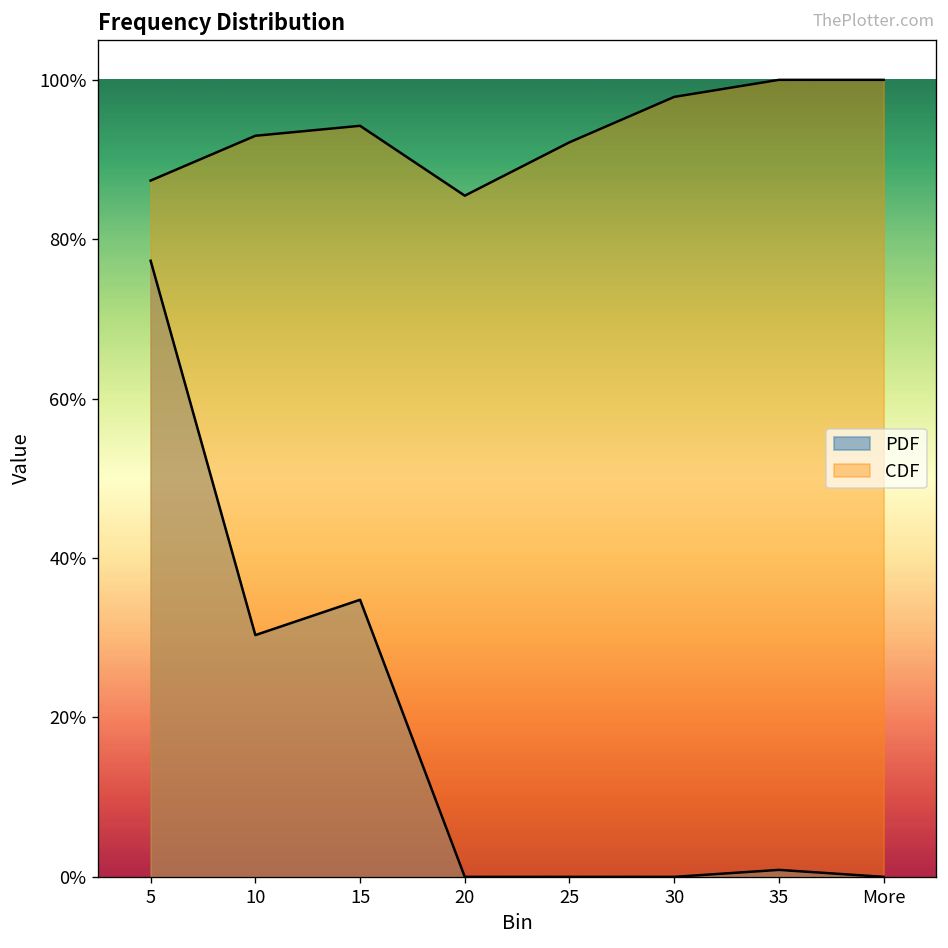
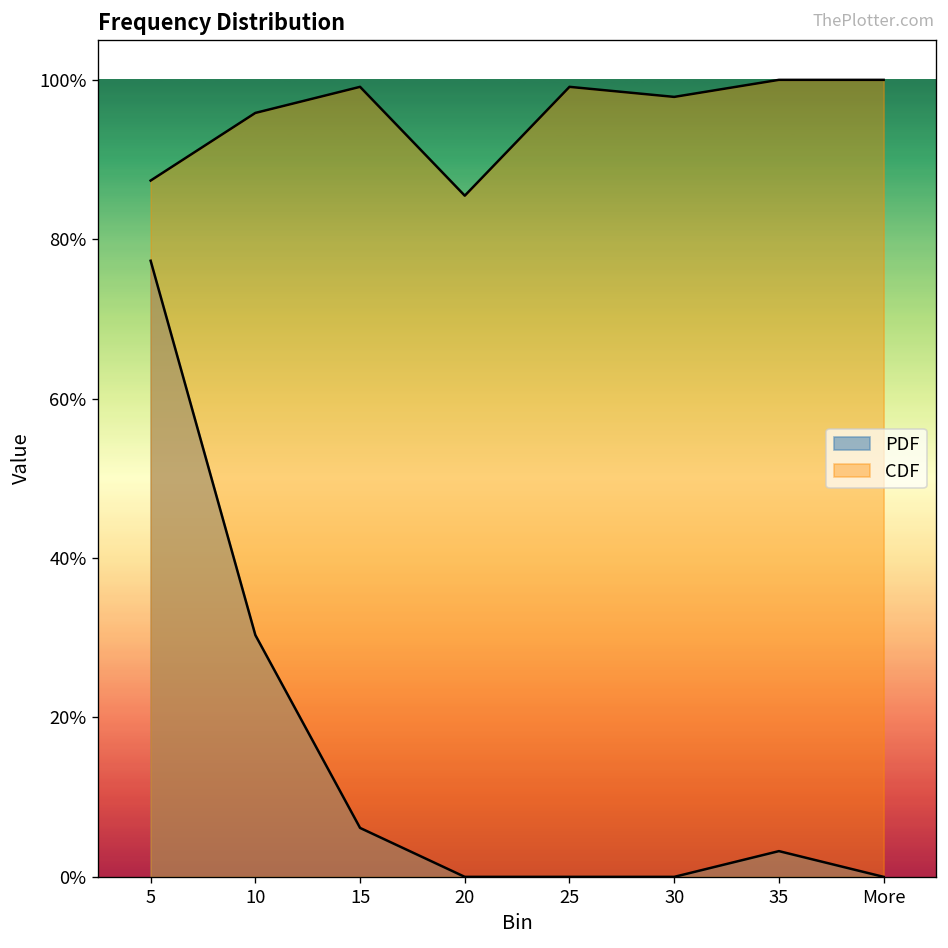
CDF, 10: 93% -> 96%
PDF, 15: 35% -> 6%
CDF, 15: 94% -> 99%
CDF, 25: 92% -> 99%
PDF, 35: 1% -> 3%
